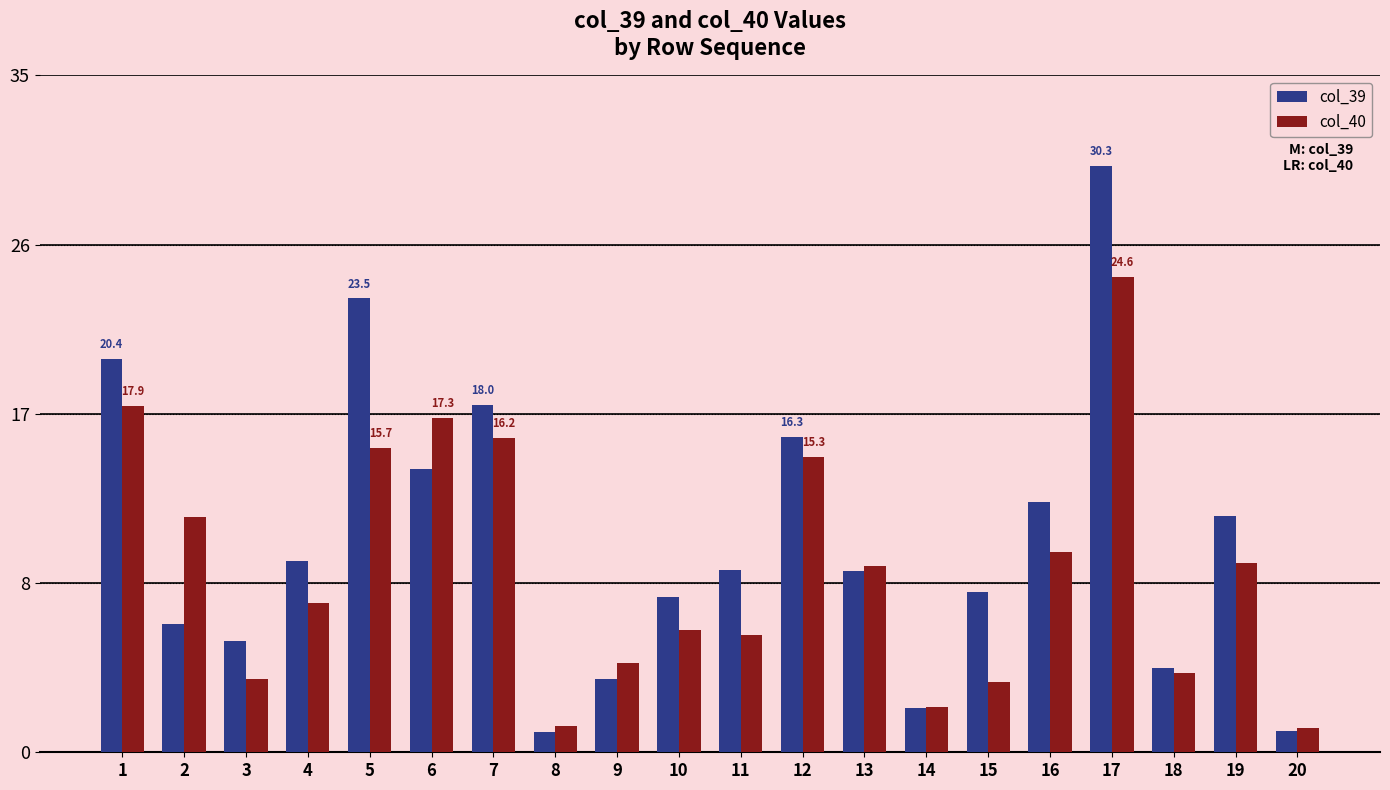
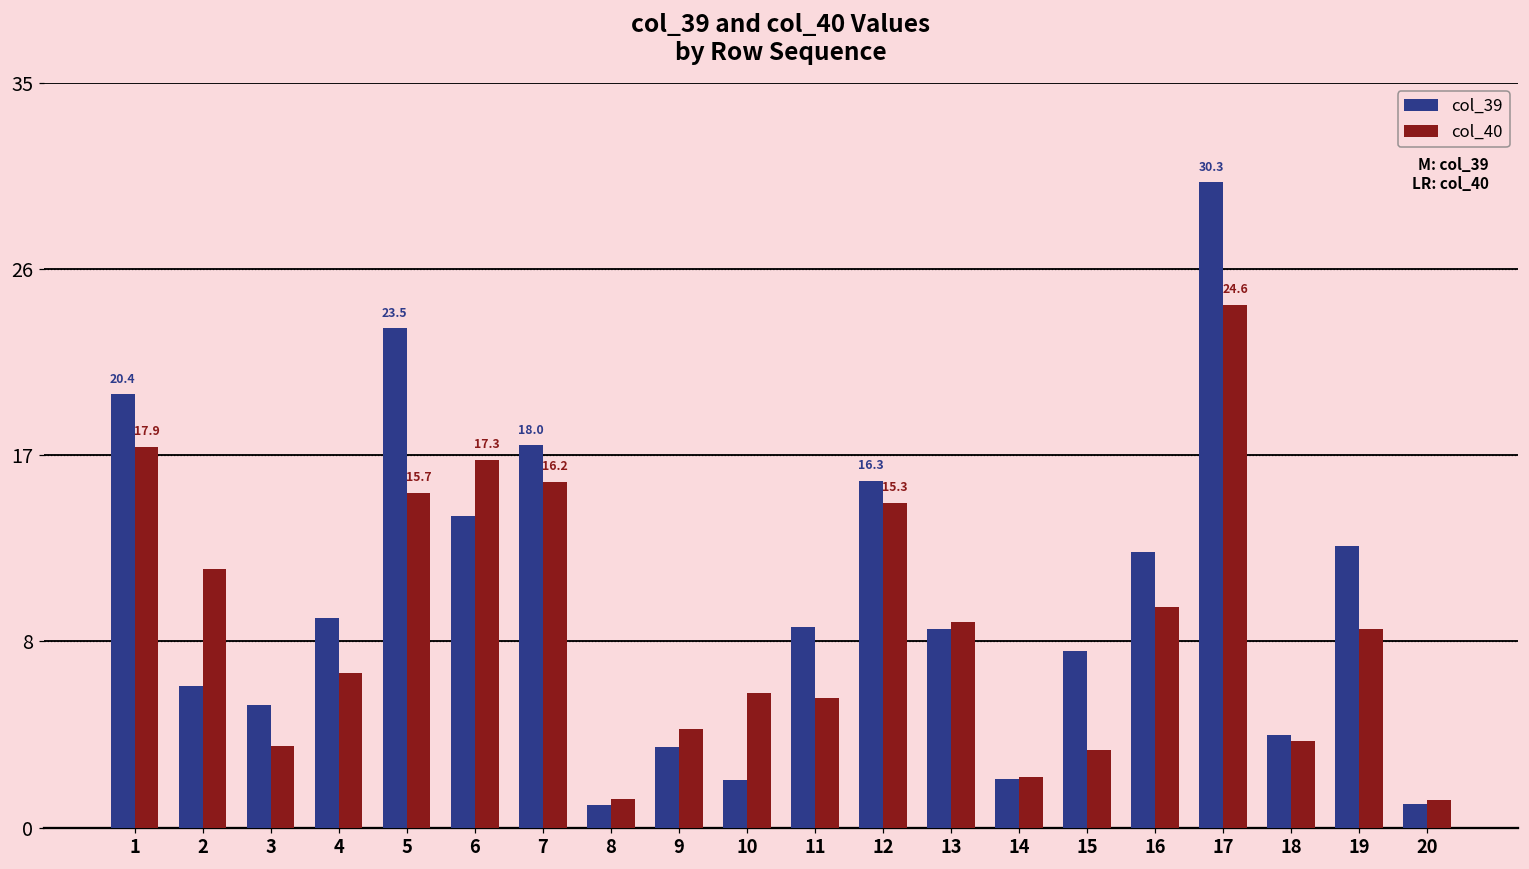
col_40, 4: 7.7 -> 7.3
col_39, 10: 8.0 -> 2.2
col_39, 19: 12.2 -> 13.2
col_40, 19: 9.8 -> 9.4
